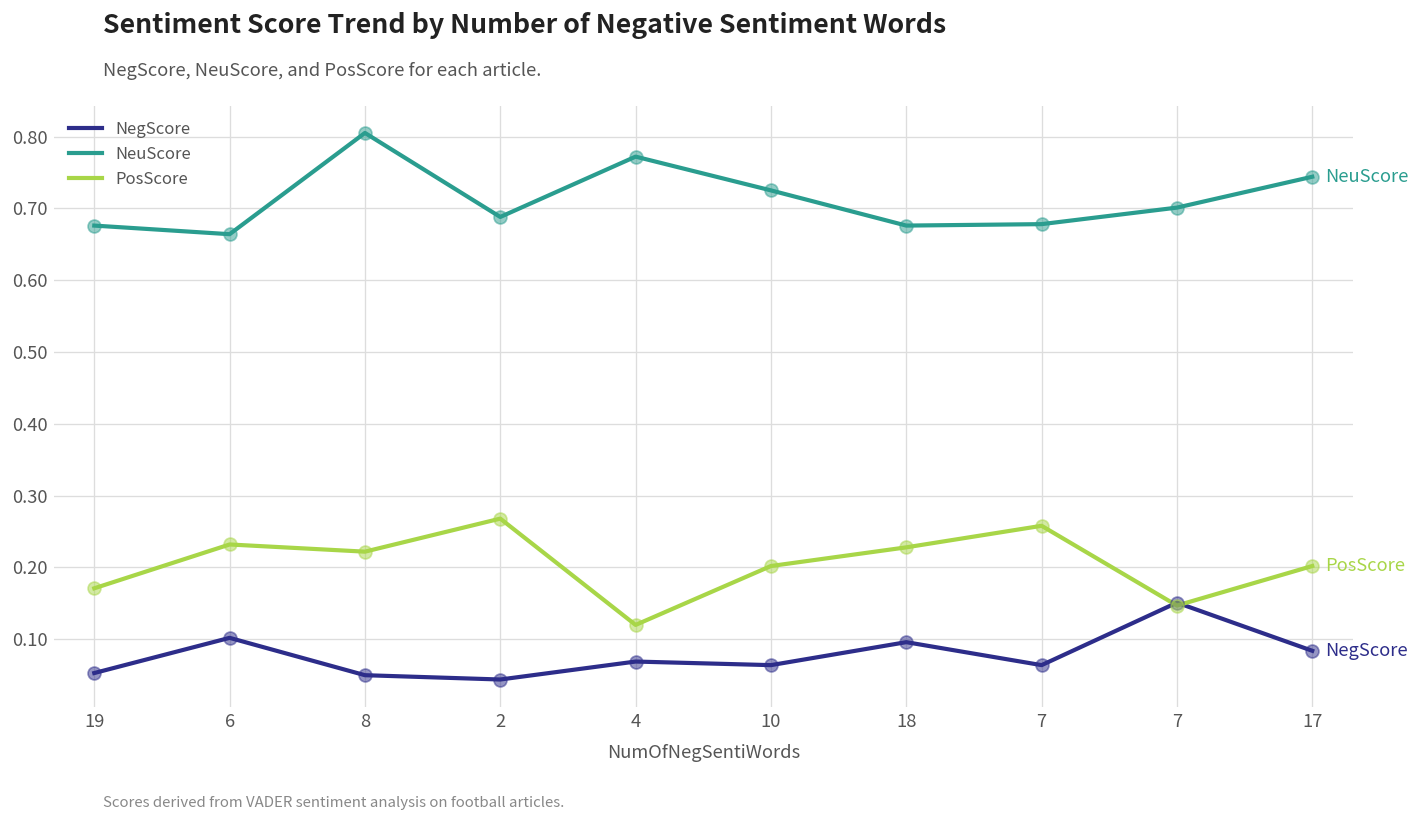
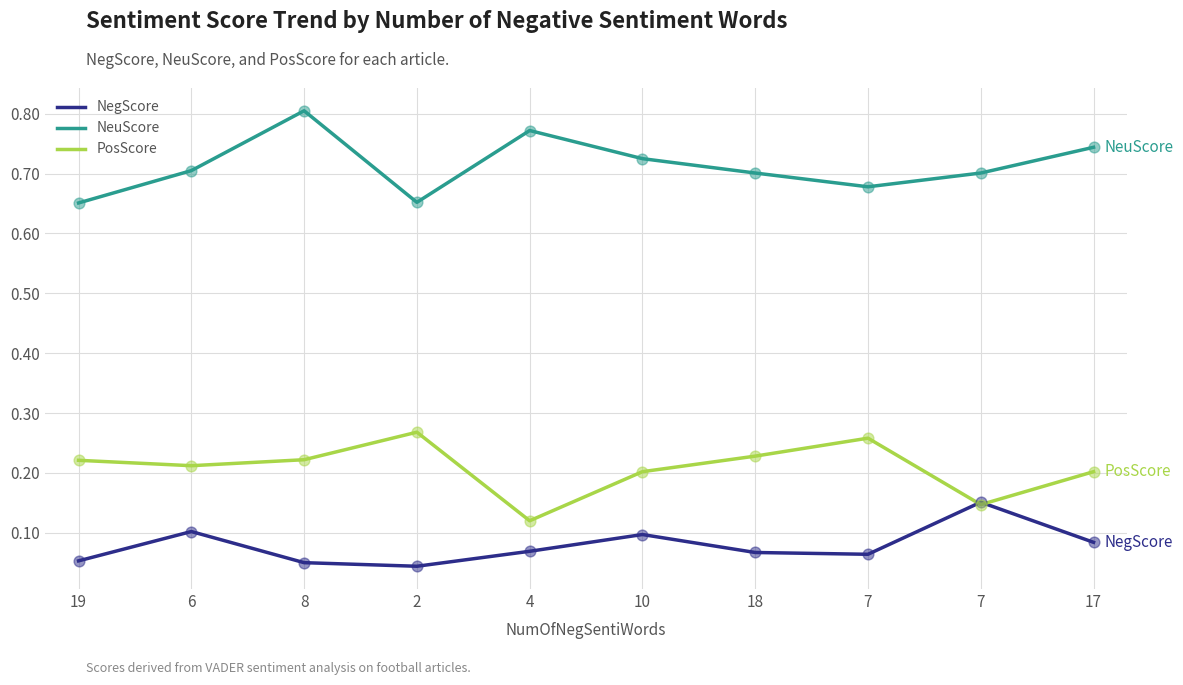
NeuScore, 19: 0.68 -> 0.65
PosScore, 19: 0.17 -> 0.22
NeuScore, 6: 0.66 -> 0.71
PosScore, 6: 0.23 -> 0.21
NeuScore, 2: 0.69 -> 0.65
NegScore, 10: 0.06 -> 0.10
NegScore, 18: 0.10 -> 0.07
NeuScore, 18: 0.68 -> 0.70
